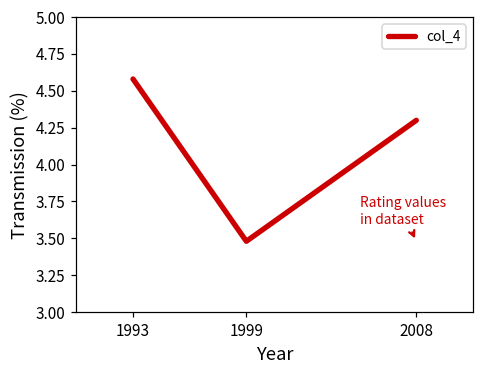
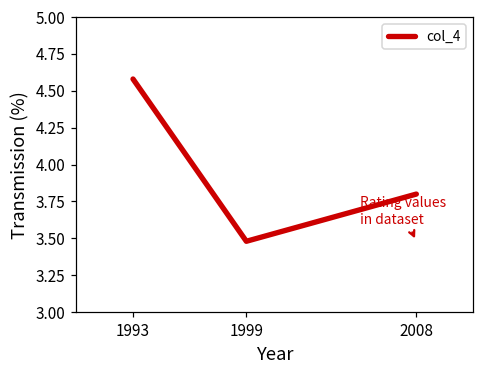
2008: 4.3 -> 3.8
